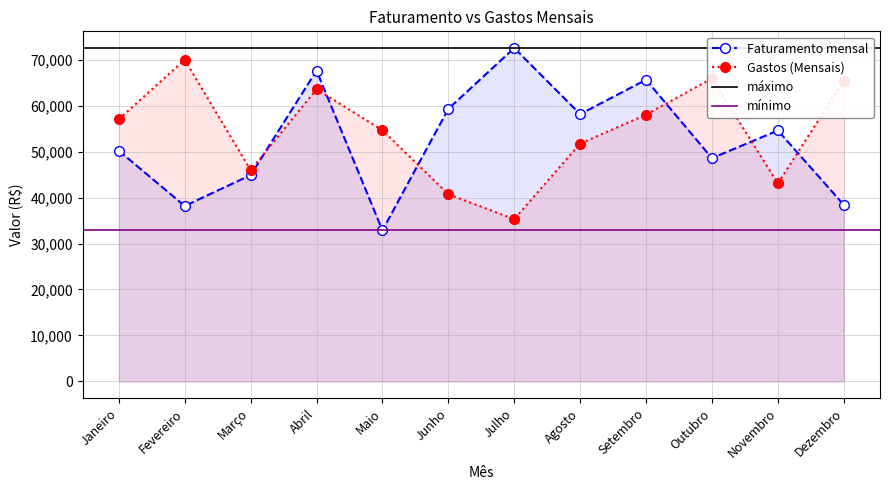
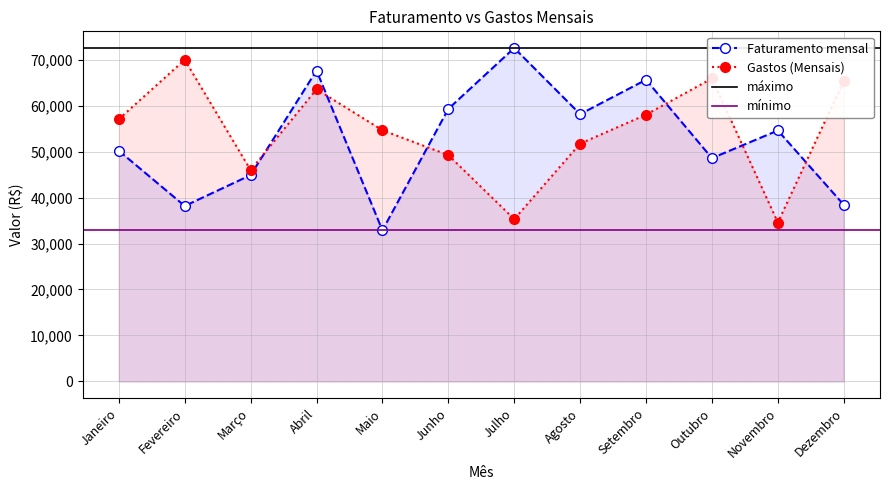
Gastos (Mensais), Junho: 41,000 -> 49,000
Gastos (Mensais), Novembro: 43,000 -> 35,000
